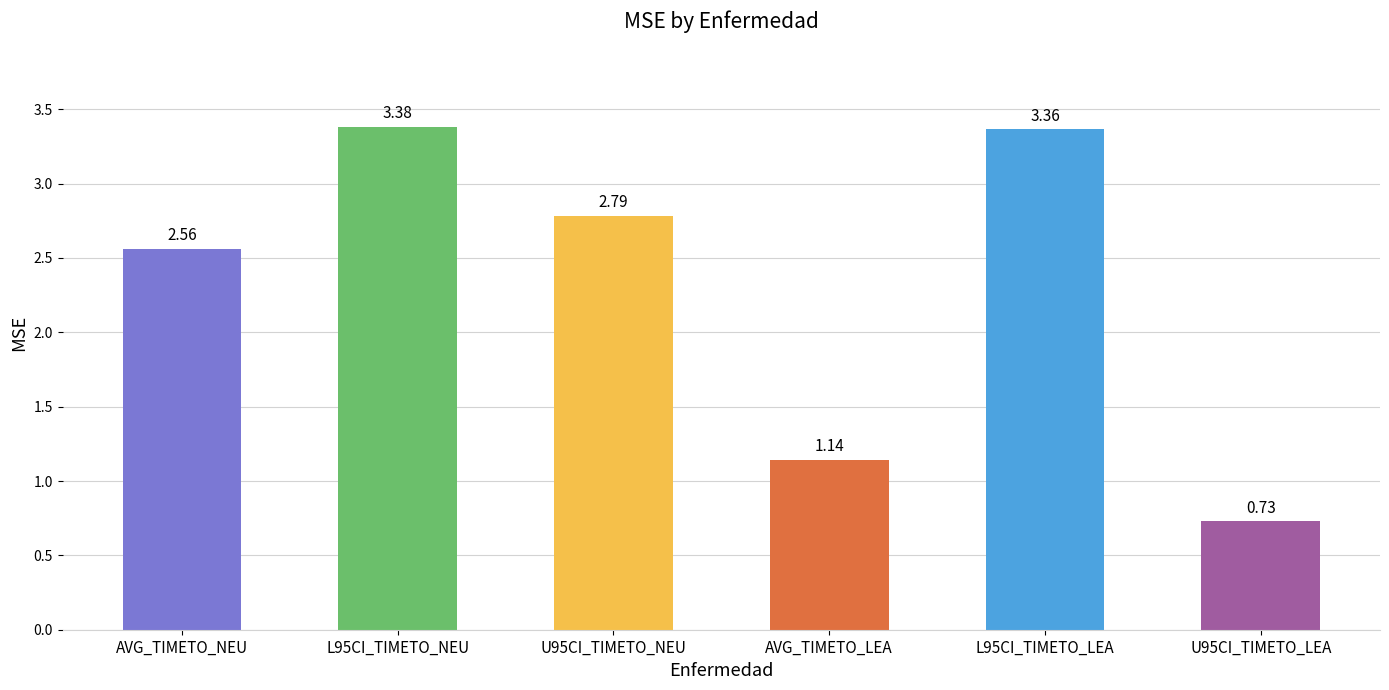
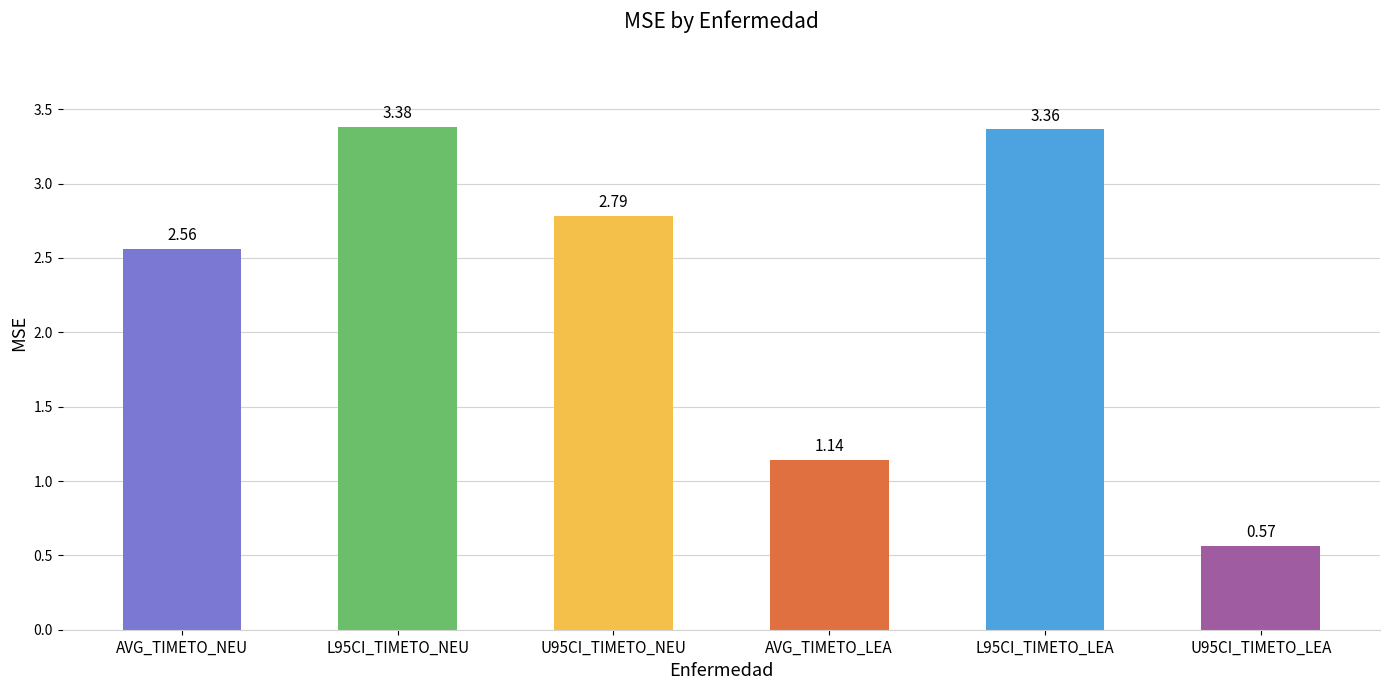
U95CI_TIMETO_LEA: 0.73 -> 0.57
